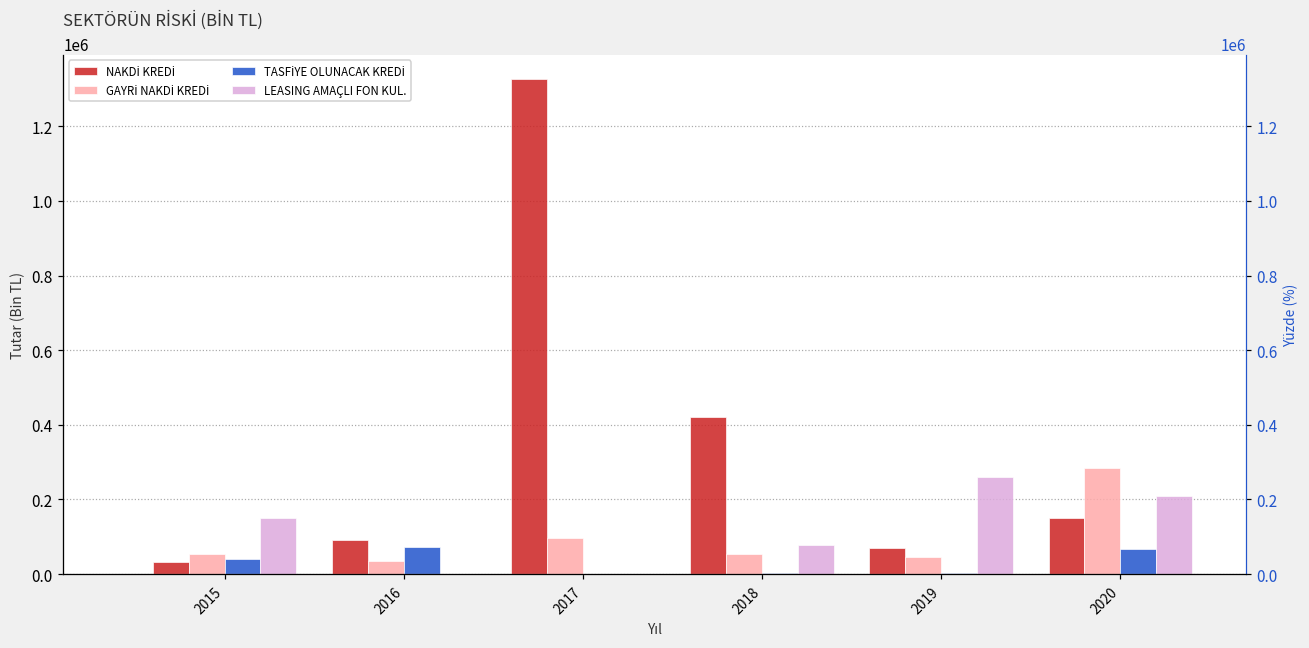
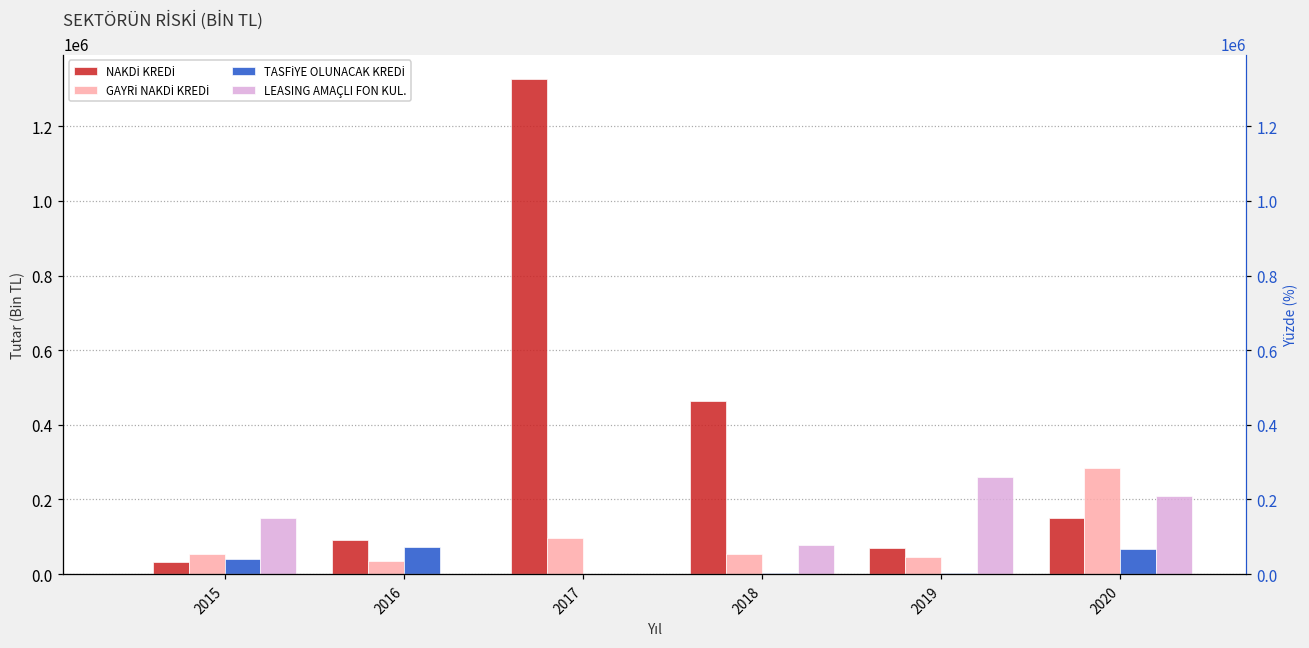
NAKDİ KREDİ, 2018: 420000 -> 460000
